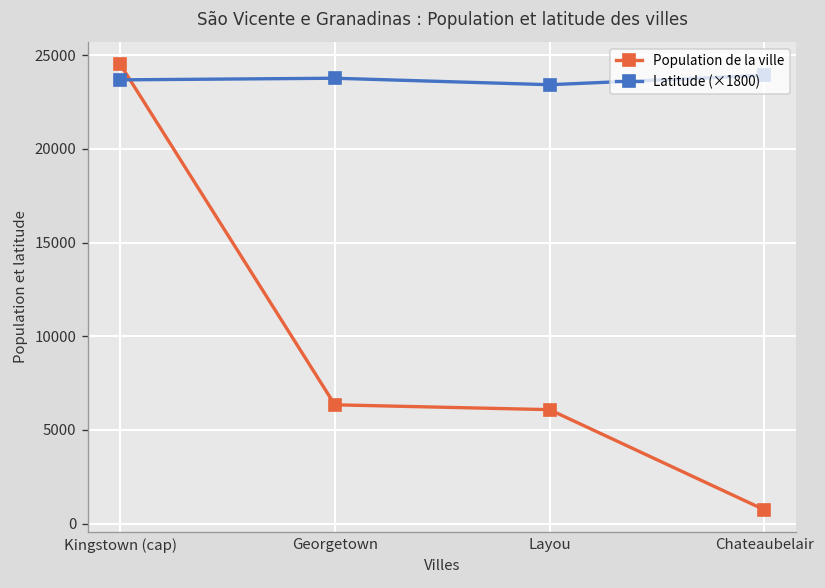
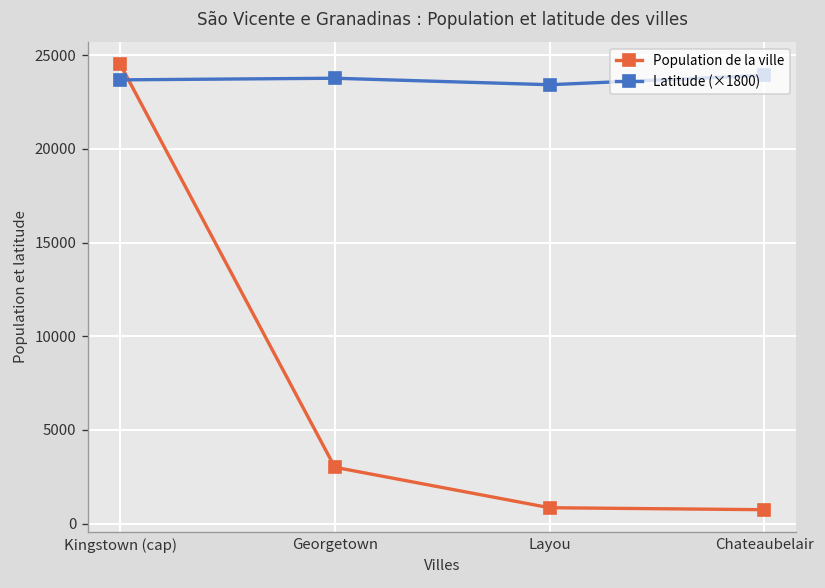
Population de la ville, Georgetown: 6300 -> 3000
Population de la ville, Layou: 6100 -> 800
